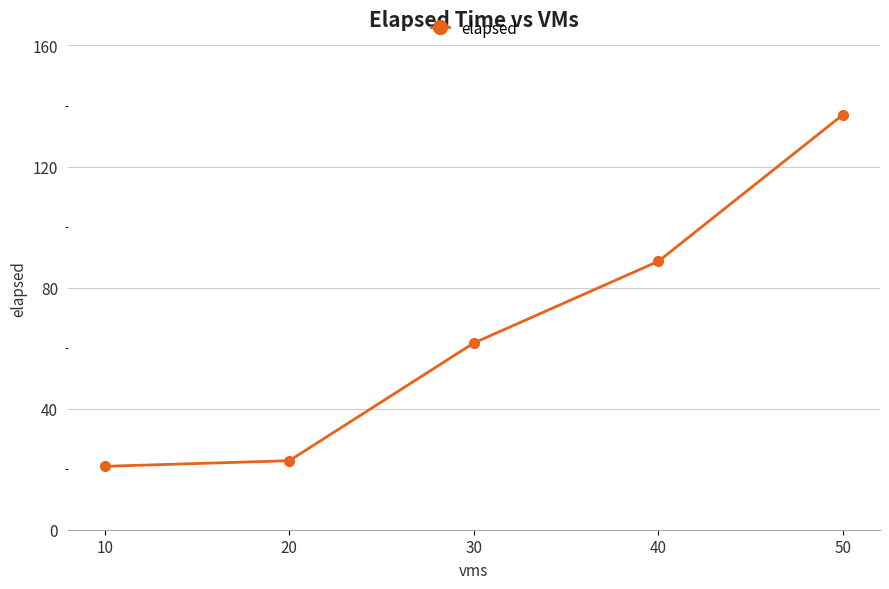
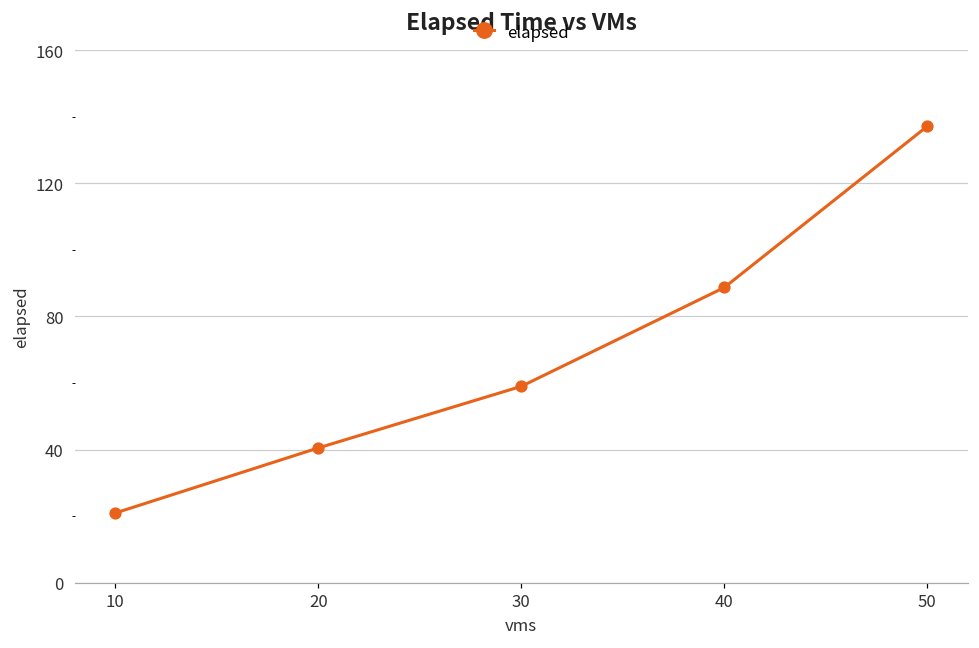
20: 23 -> 41
30: 62 -> 59
